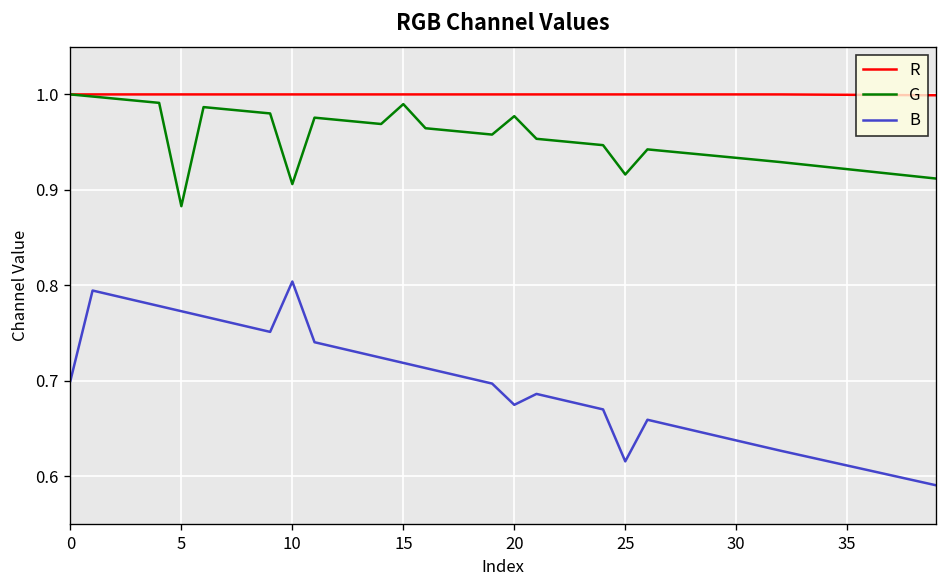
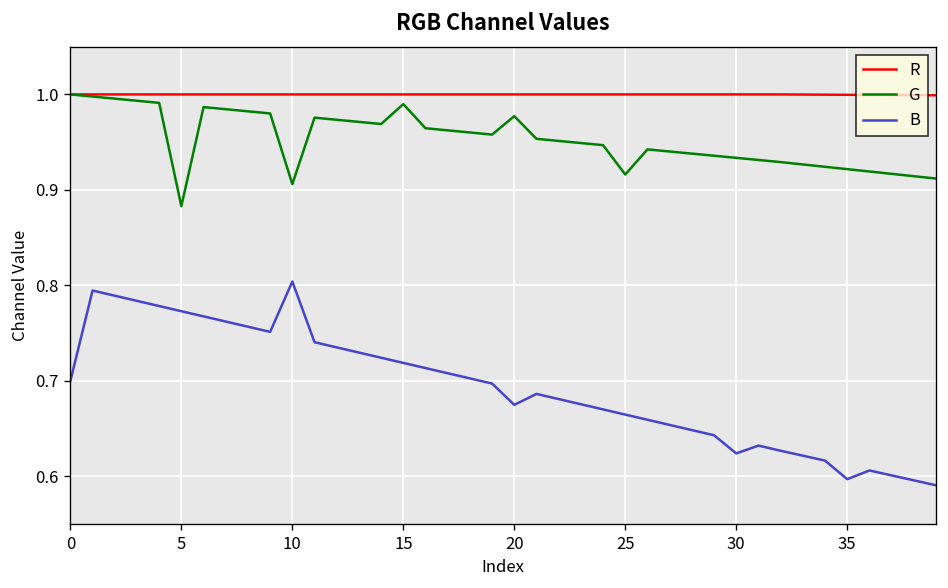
B, 25: 0.62 -> 0.66
B, 30: 0.64 -> 0.62
B, 35: 0.61 -> 0.60
